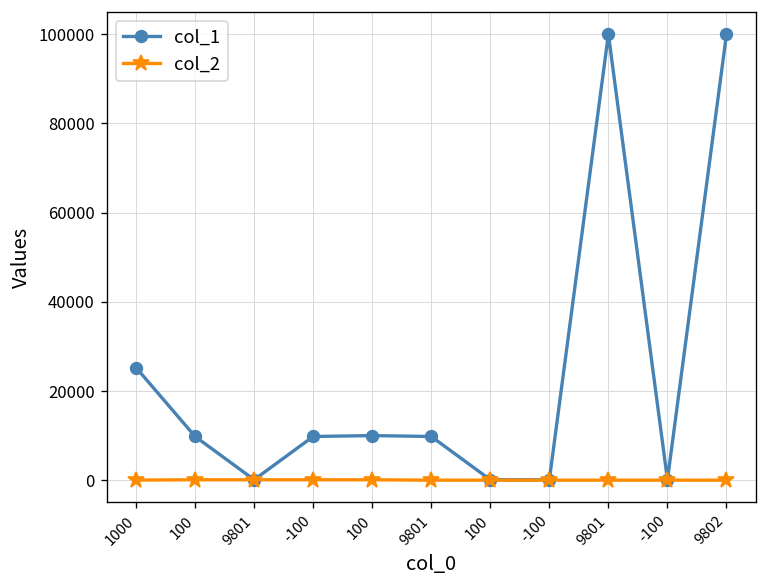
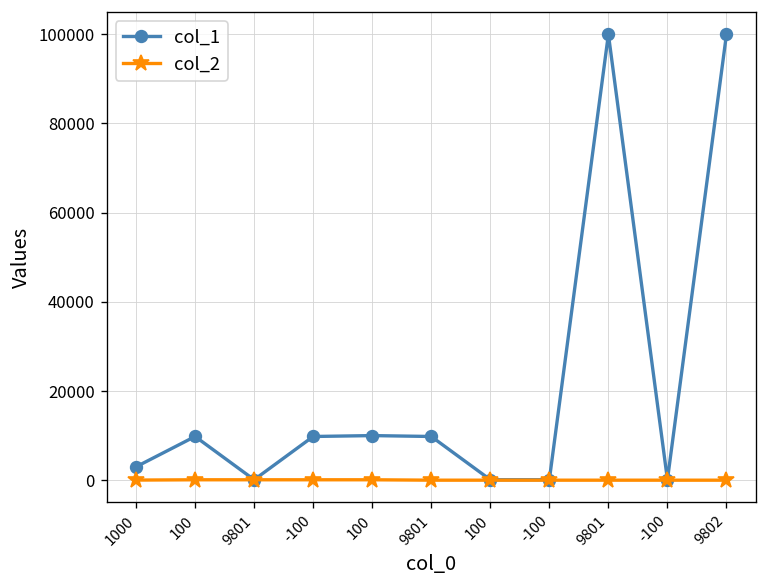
col_1, 1000: 25000 -> 3000
